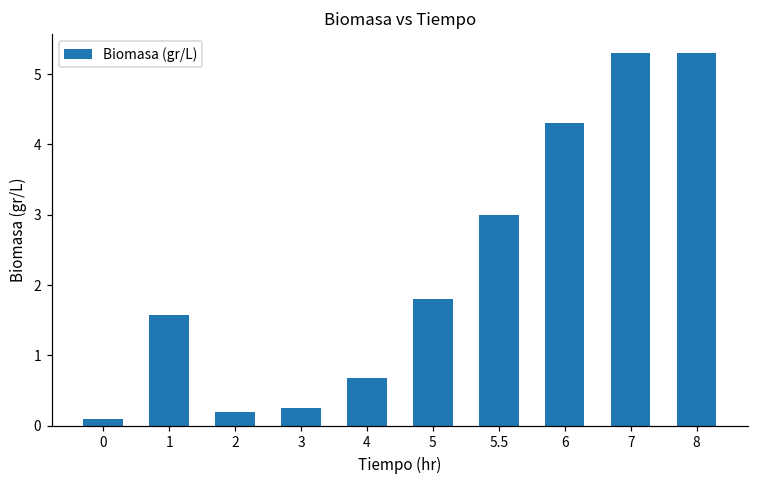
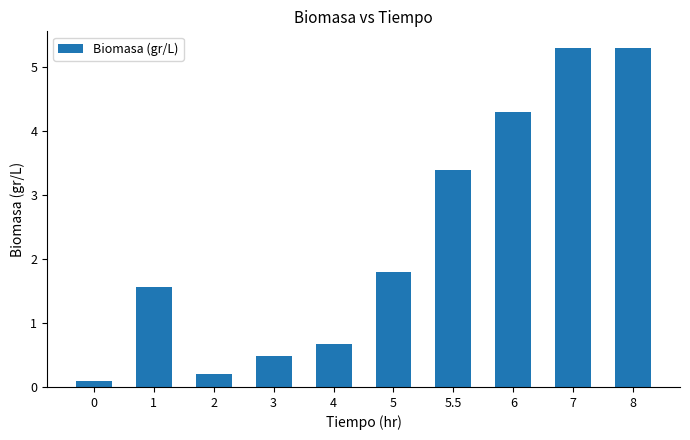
3: 0.3 -> 0.5
5.5: 3.0 -> 3.4
